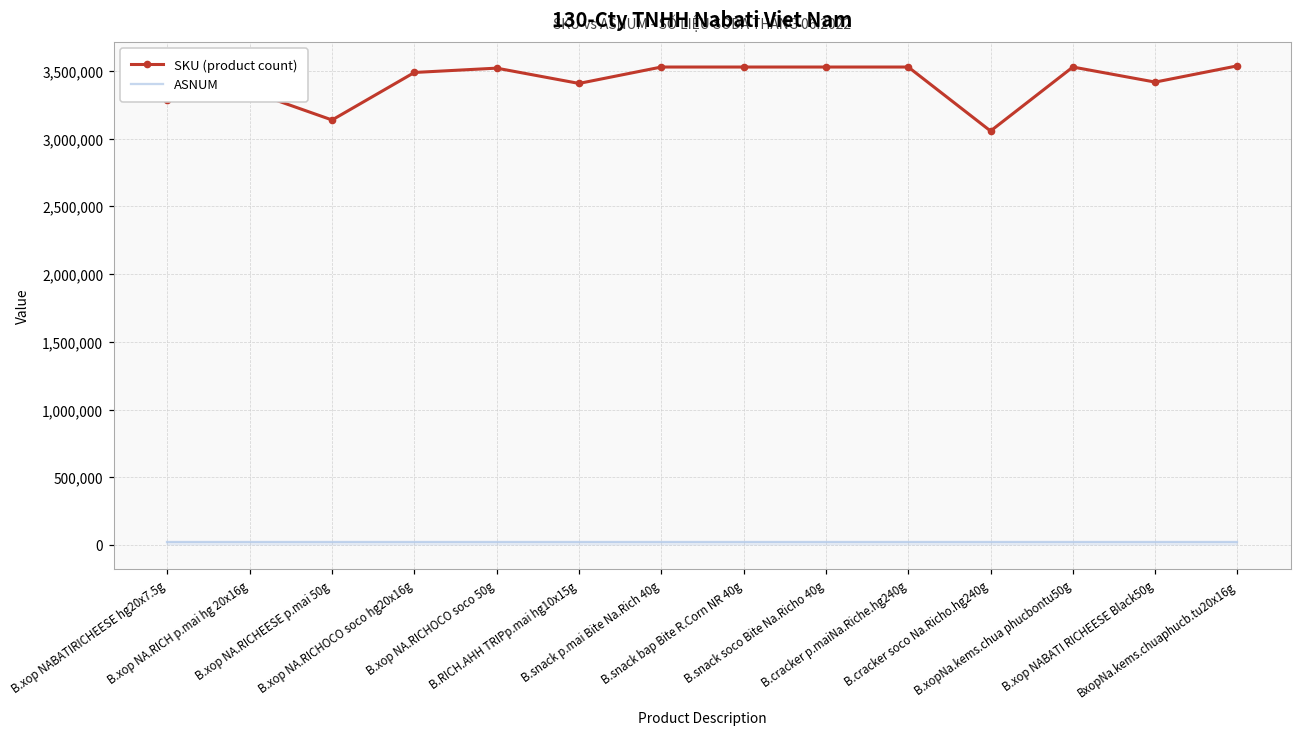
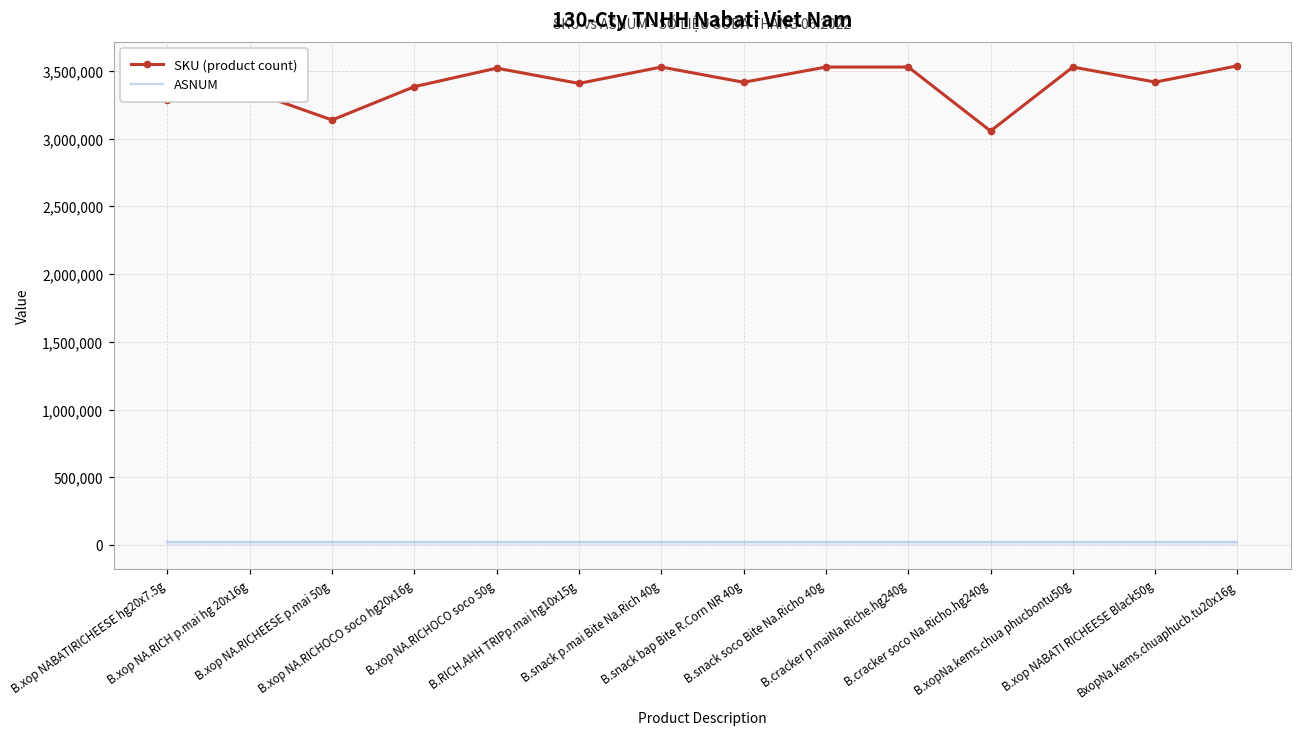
SKU (product count), B.xop NA.RICHOCO soco hg20x16g: 3,490,000 -> 3,380,000
SKU (product count), B.snack bap Bite R.Corn NR 40g: 3,530,000 -> 3,420,000
